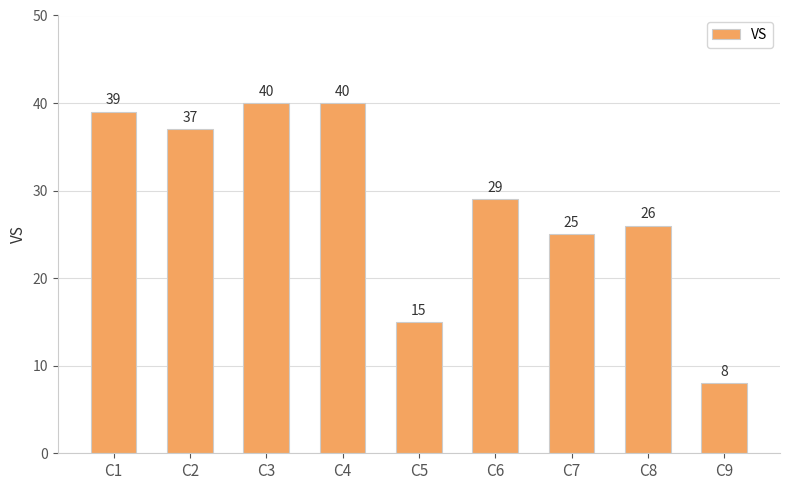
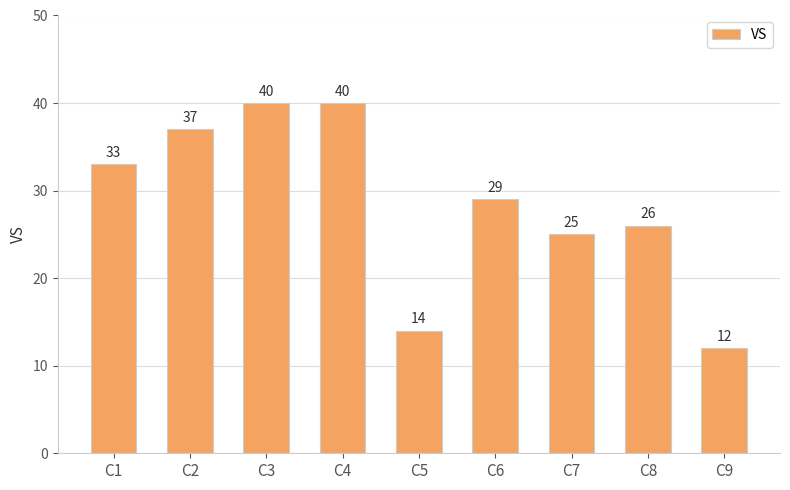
C1: 39 -> 33
C5: 15 -> 14
C9: 8 -> 12
